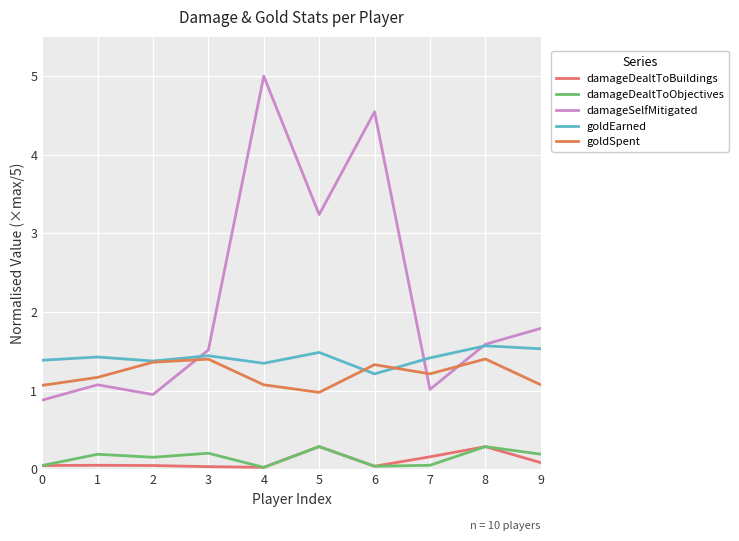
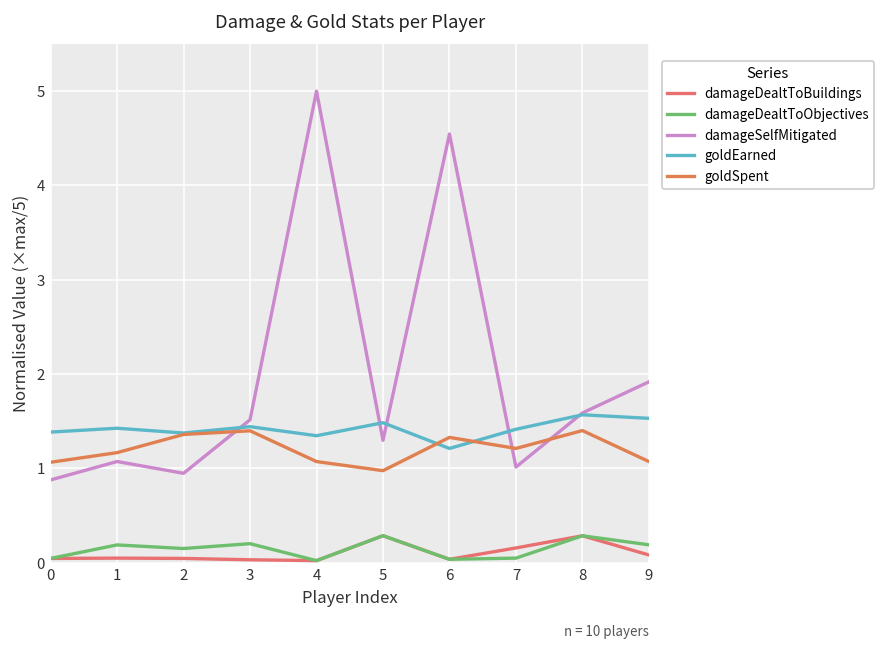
damageSelfMitigated, 5: 3.2 -> 1.3
damageSelfMitigated, 9: 1.8 -> 1.9
